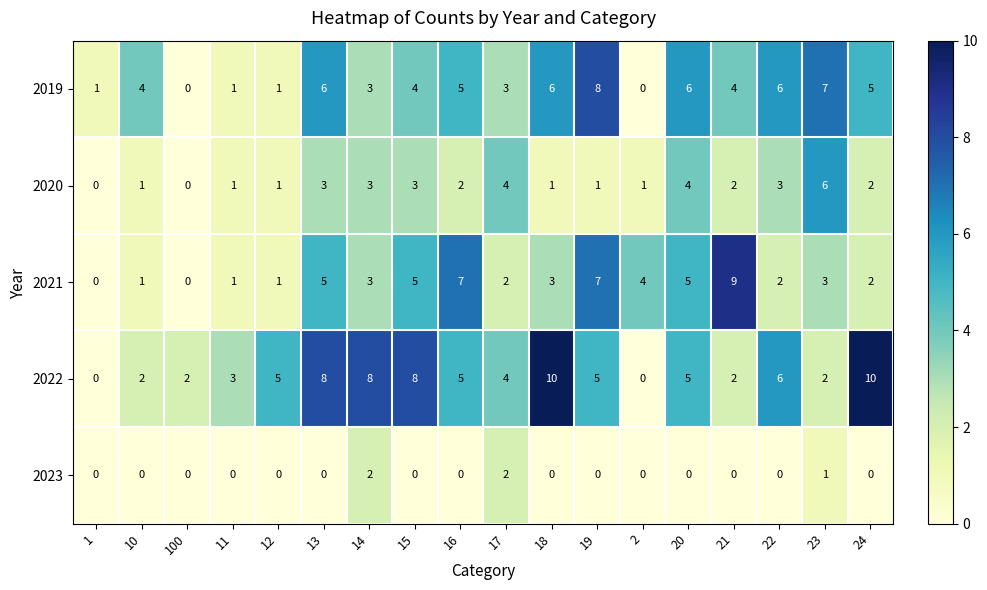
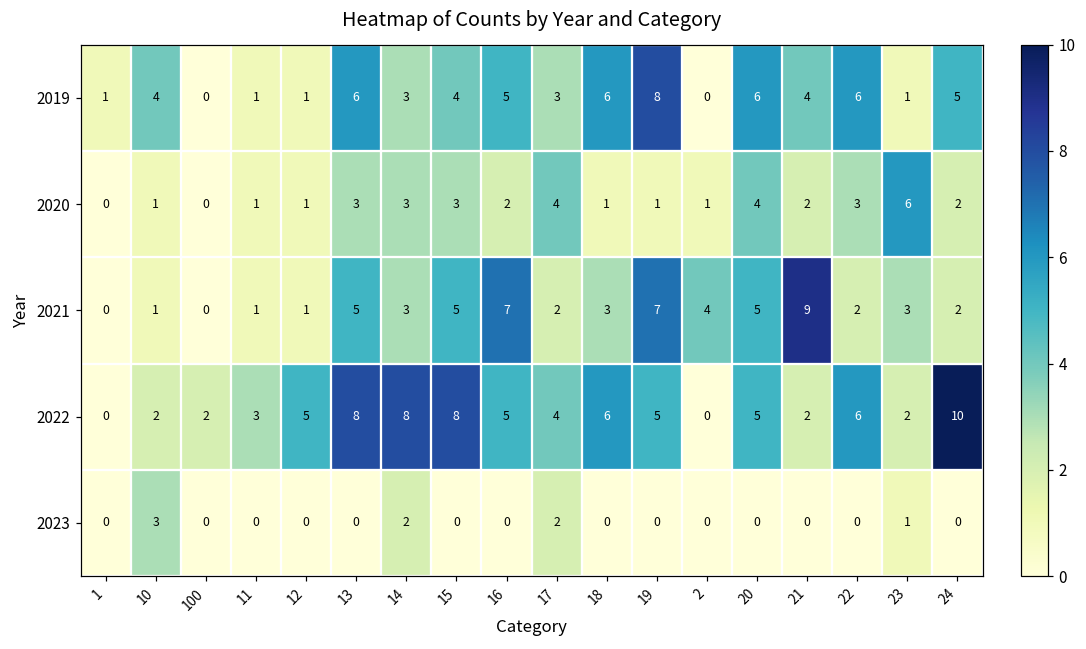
2019, 23: 7 -> 1
2022, 18: 10 -> 6
2023, 10: 0 -> 3
